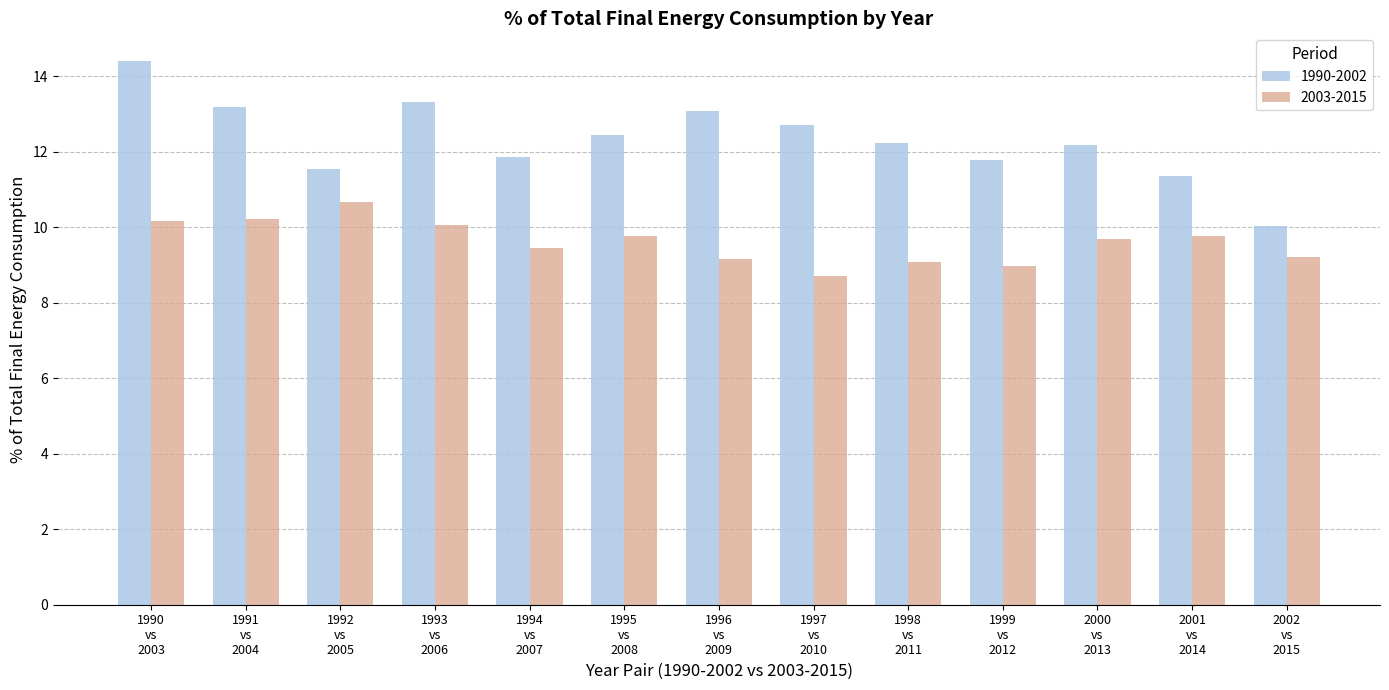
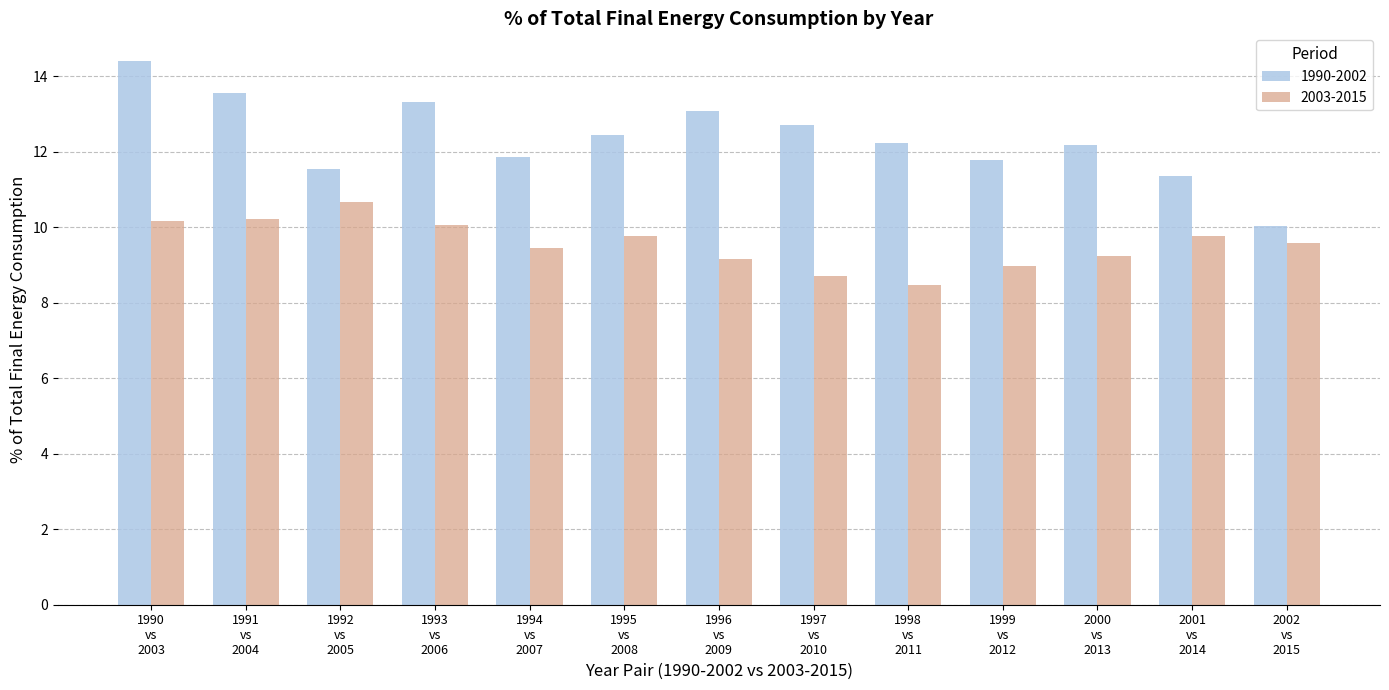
1990-2002, 1991 vs 2004: 13.2 -> 13.5
2003-2015, 1998 vs 2011: 9.1 -> 8.5
2003-2015, 2000 vs 2013: 9.7 -> 9.2
2003-2015, 2002 vs 2015: 9.2 -> 9.6
